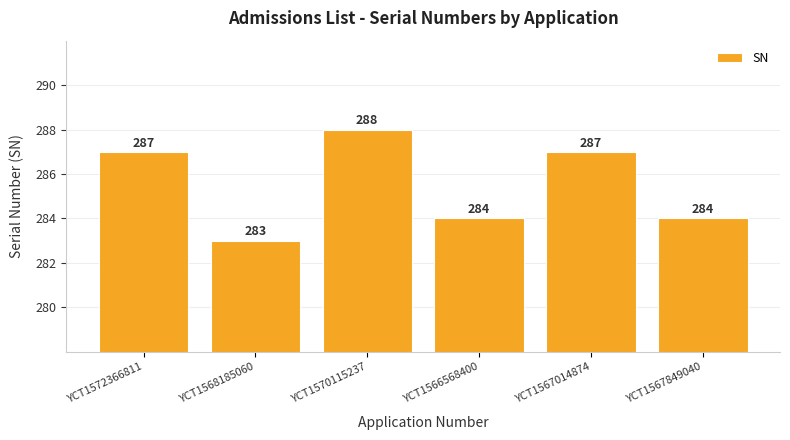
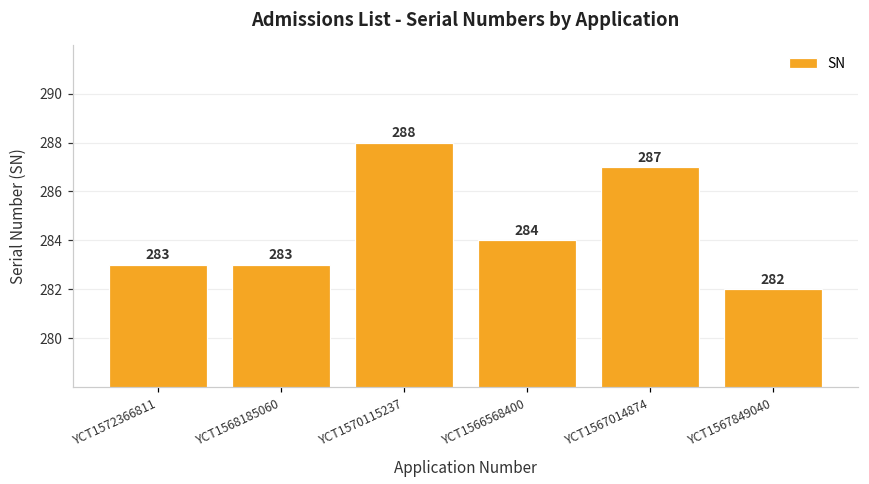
YCT1572366811: 287 -> 283
YCT1567849040: 284 -> 282
